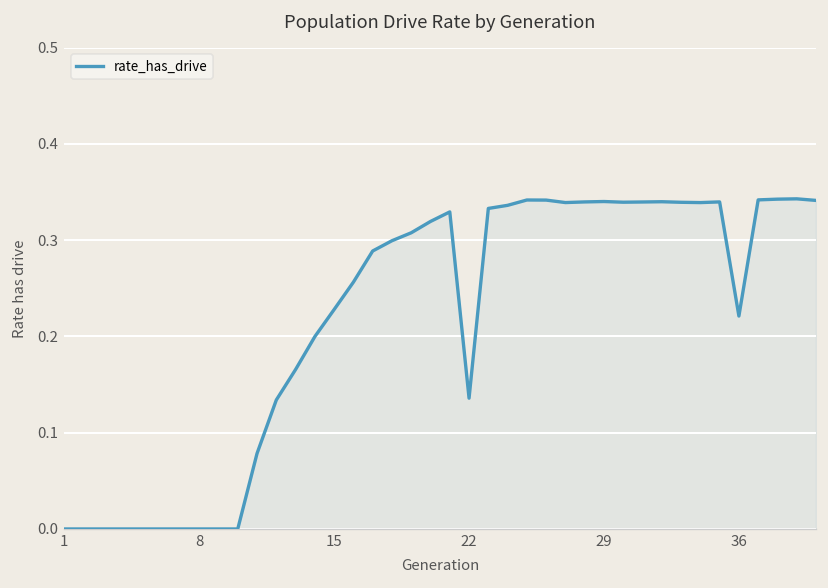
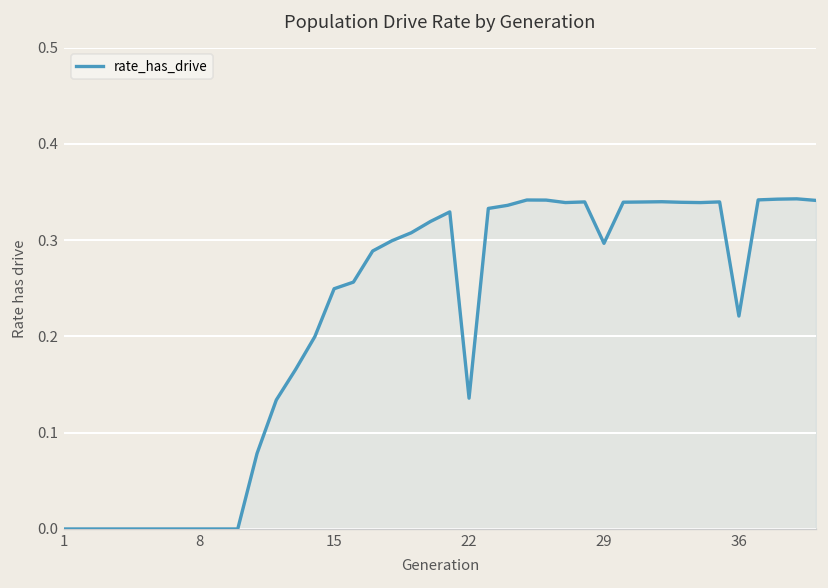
15: 0.23 -> 0.25
29: 0.34 -> 0.30
